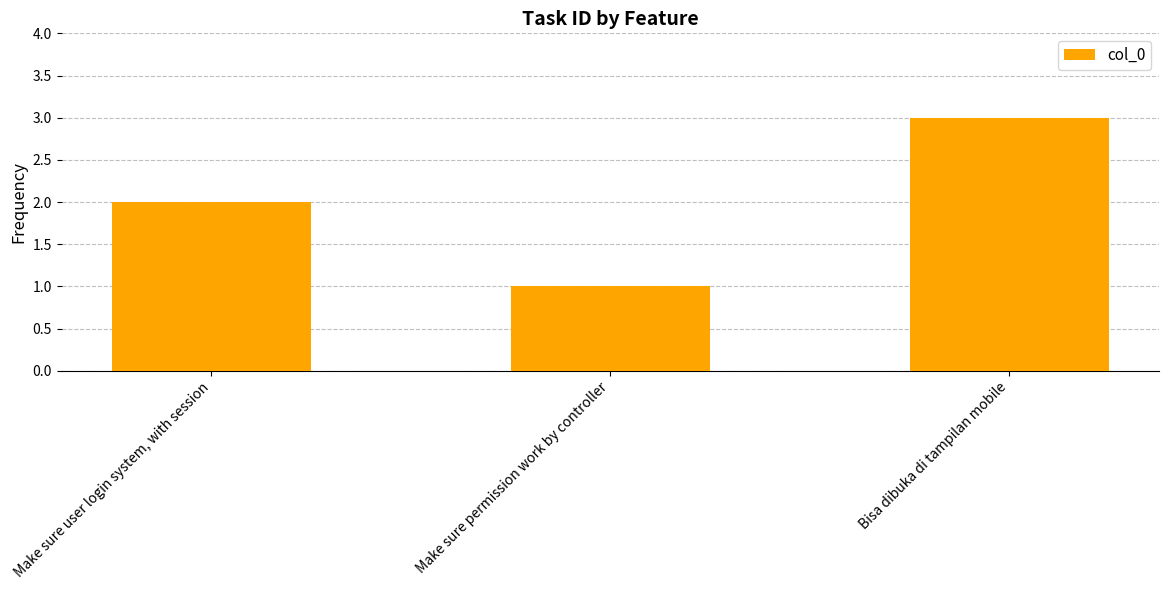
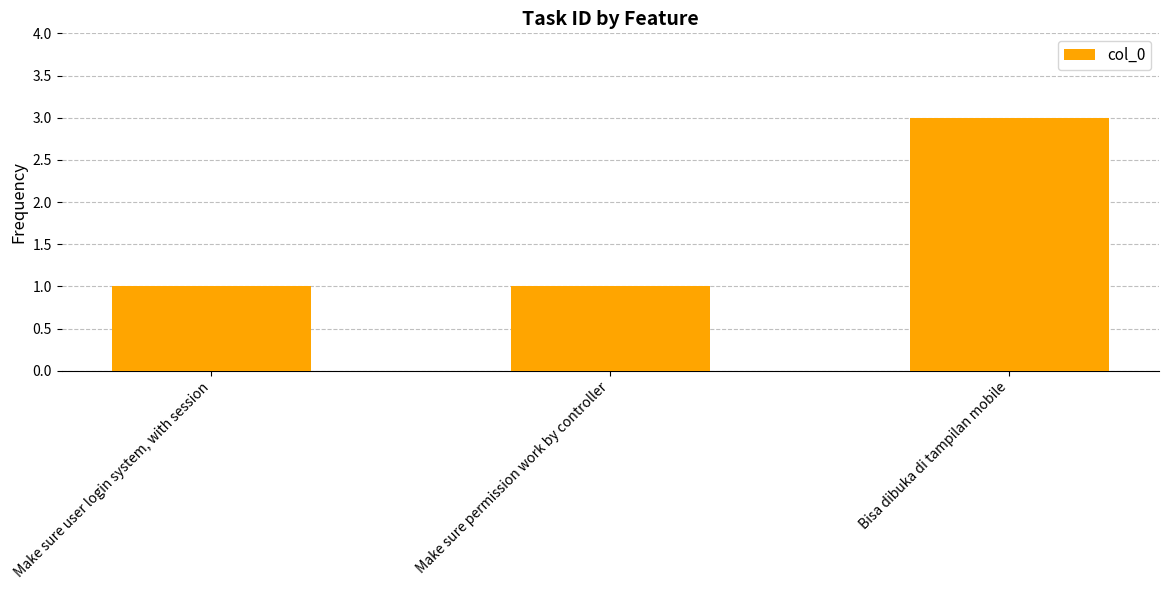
Make sure user login system, with session: 2 -> 1
